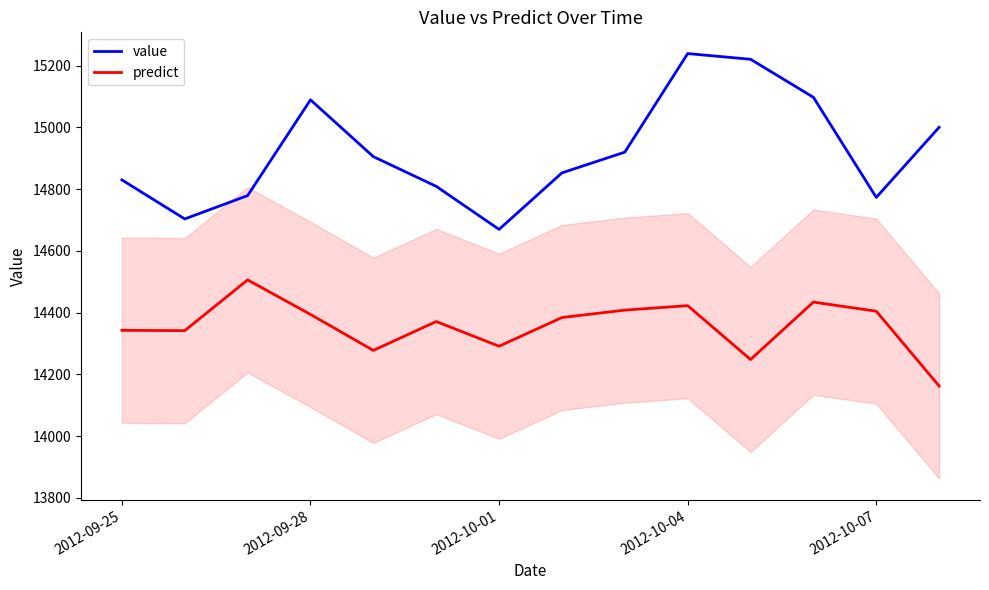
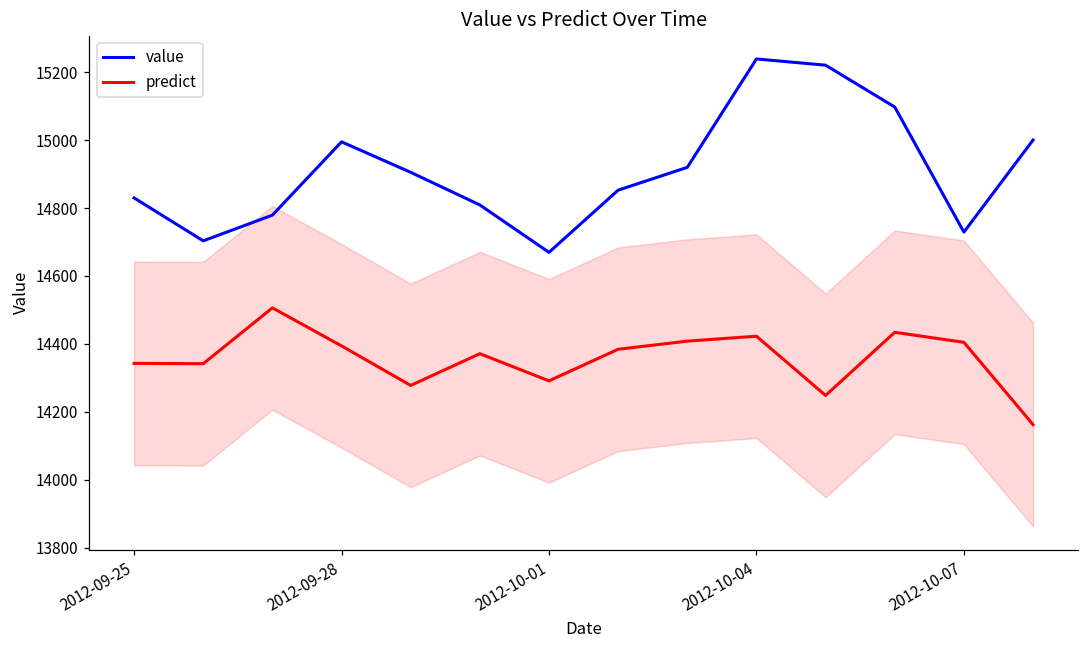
value, 2012-09-28: 15090 -> 15000
value, 2012-10-07: 14770 -> 14730
